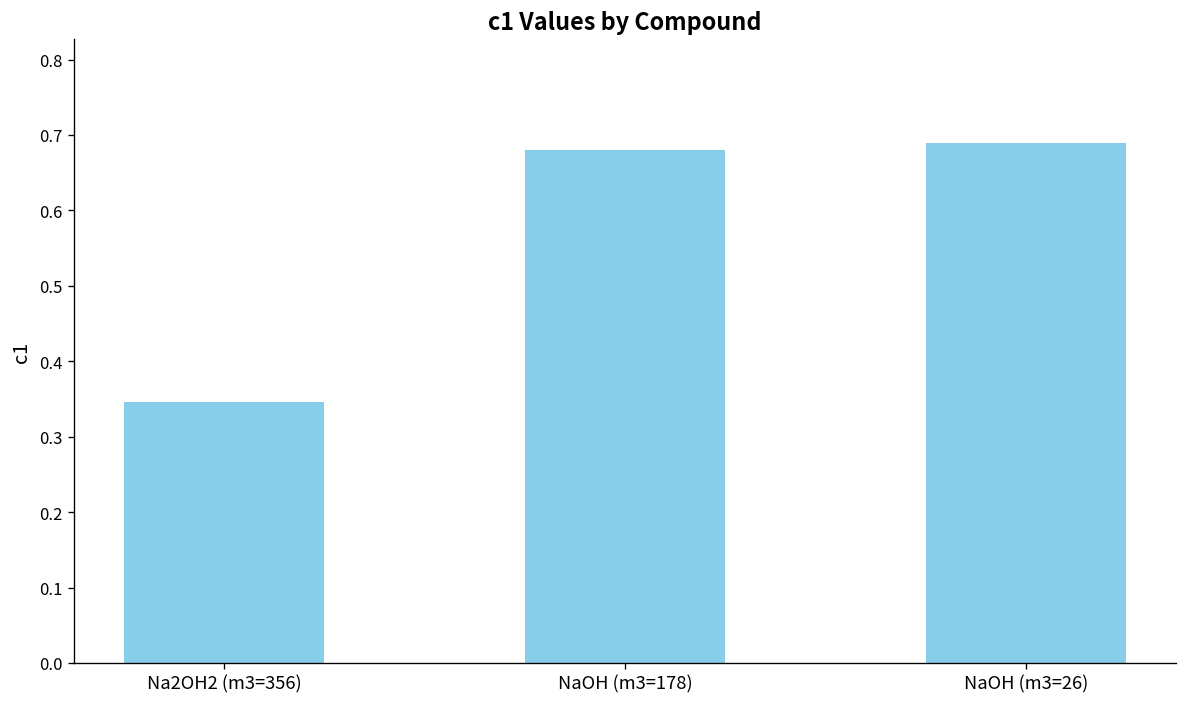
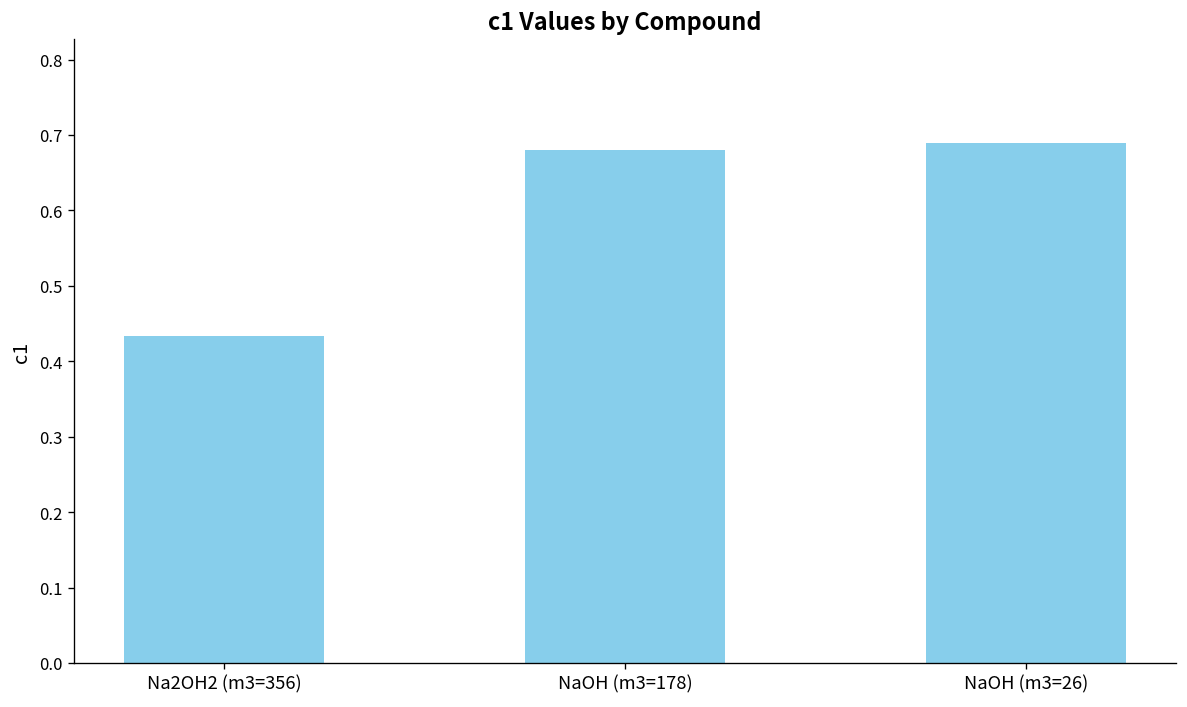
Na2OH2 (m3=356): 0.35 -> 0.43
